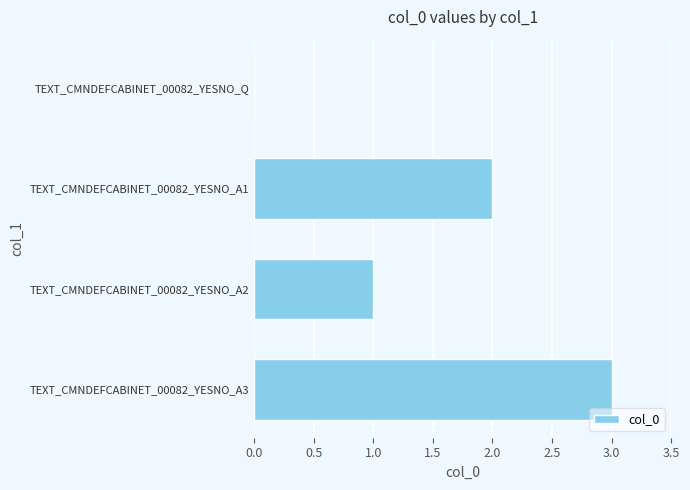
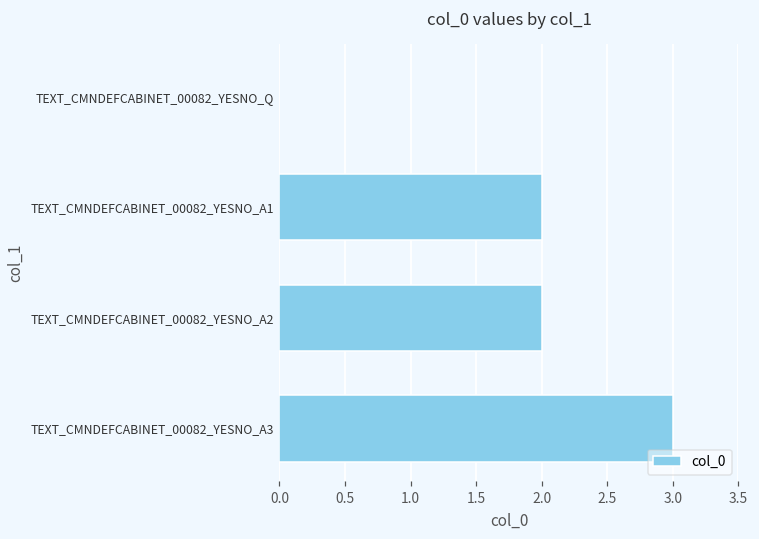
TEXT_CMNDEFCABINET_00082_YESNO_A2: 1 -> 2
